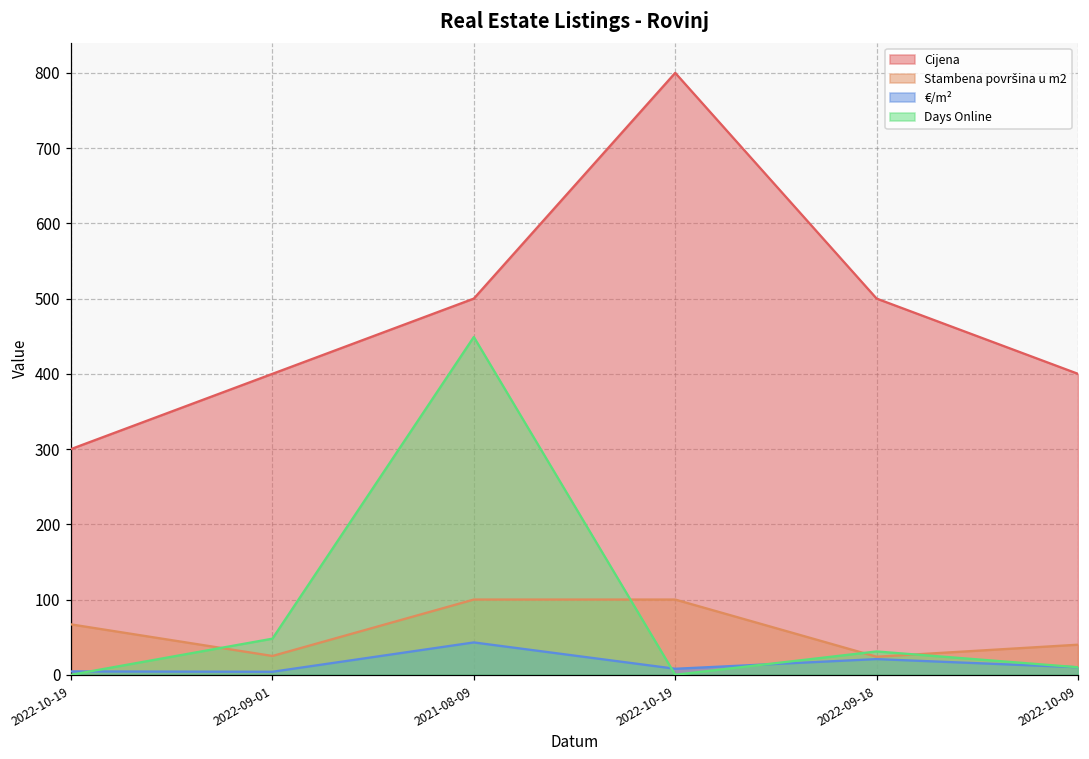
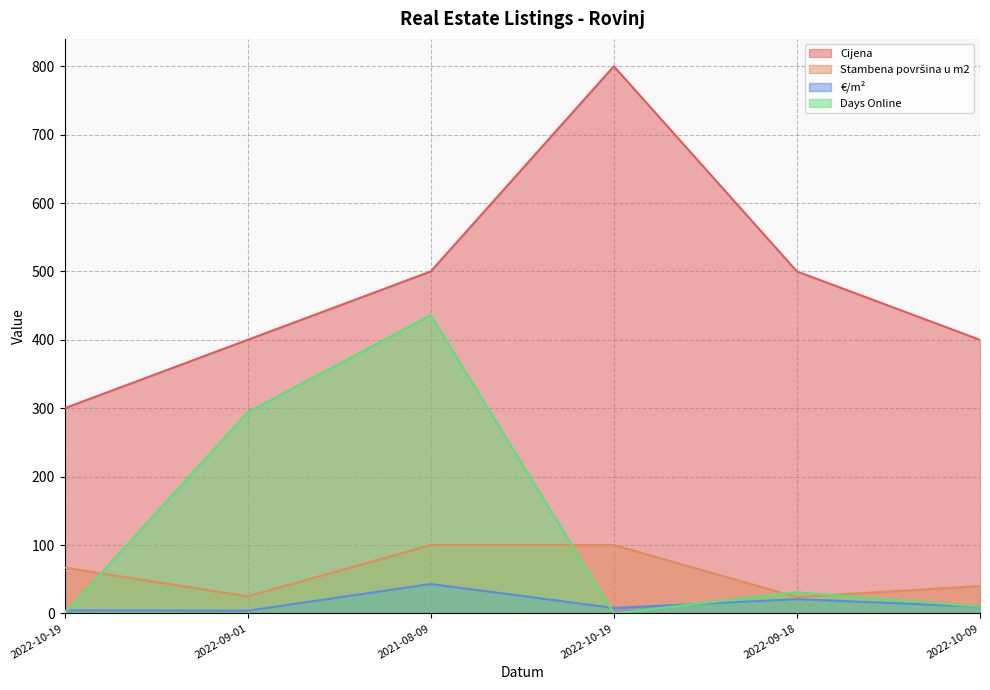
Days Online, 2022-09-01: 50 -> 290
Days Online, 2021-08-09: 450 -> 440
